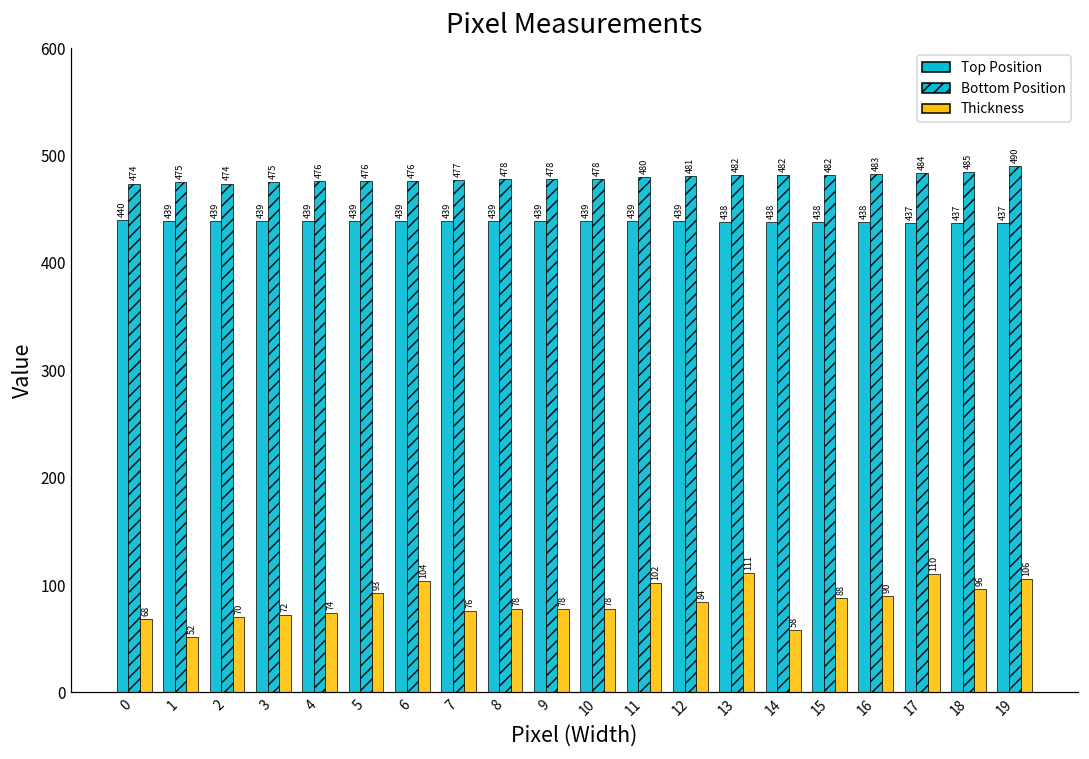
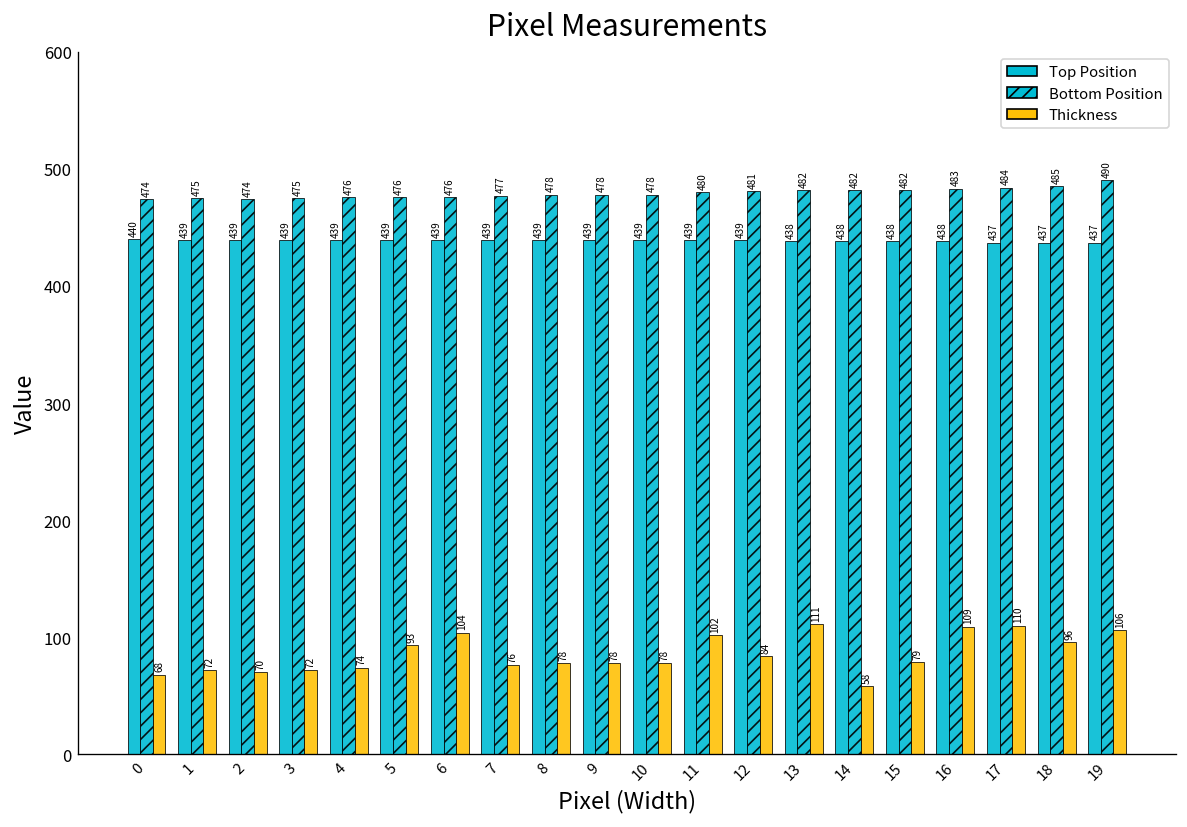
Thickness, 1: 52 -> 72
Thickness, 15: 88 -> 79
Thickness, 16: 90 -> 109
